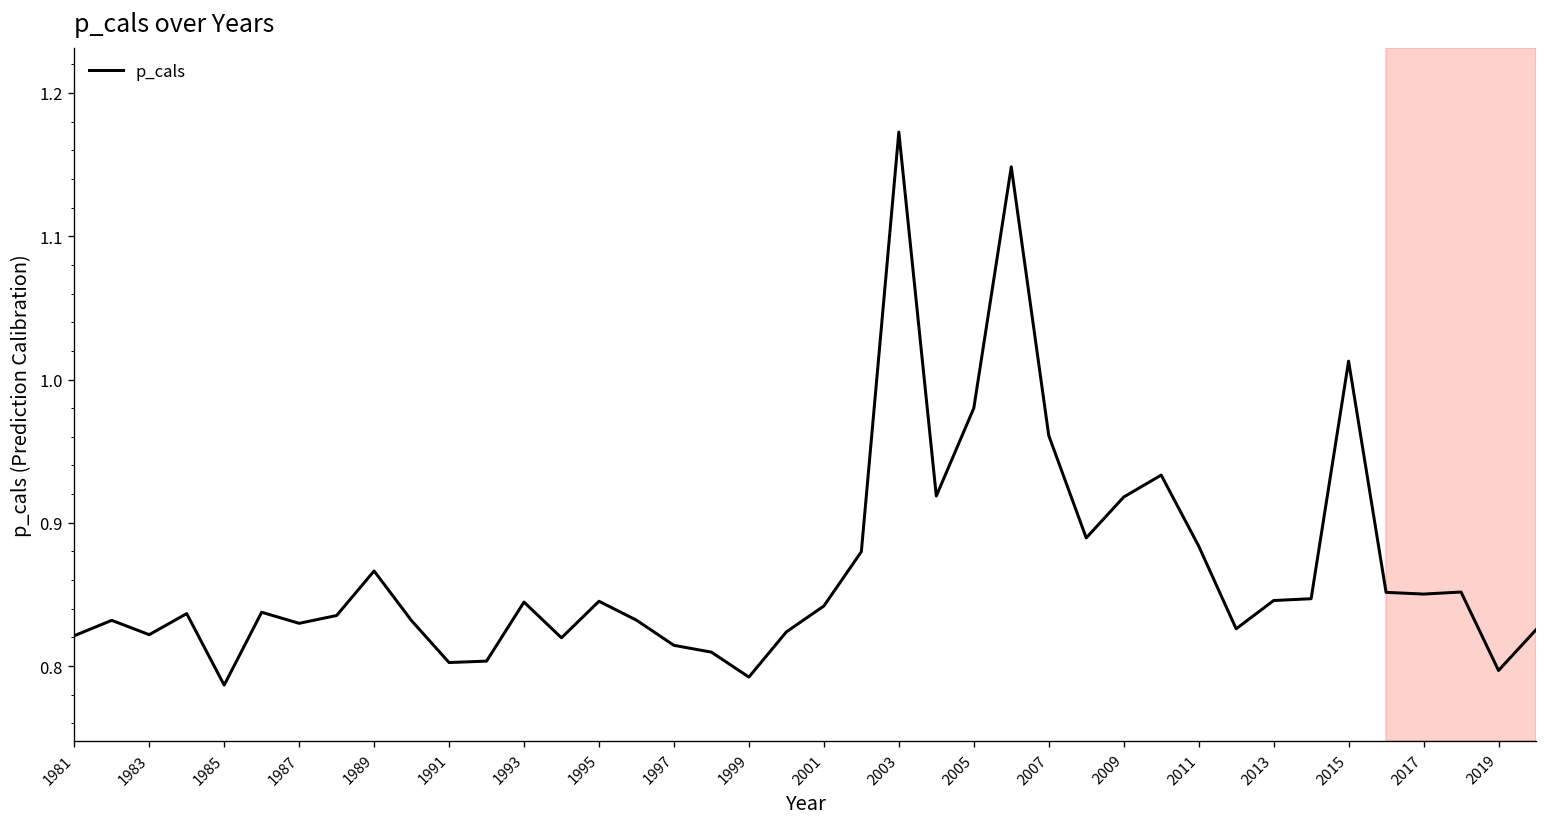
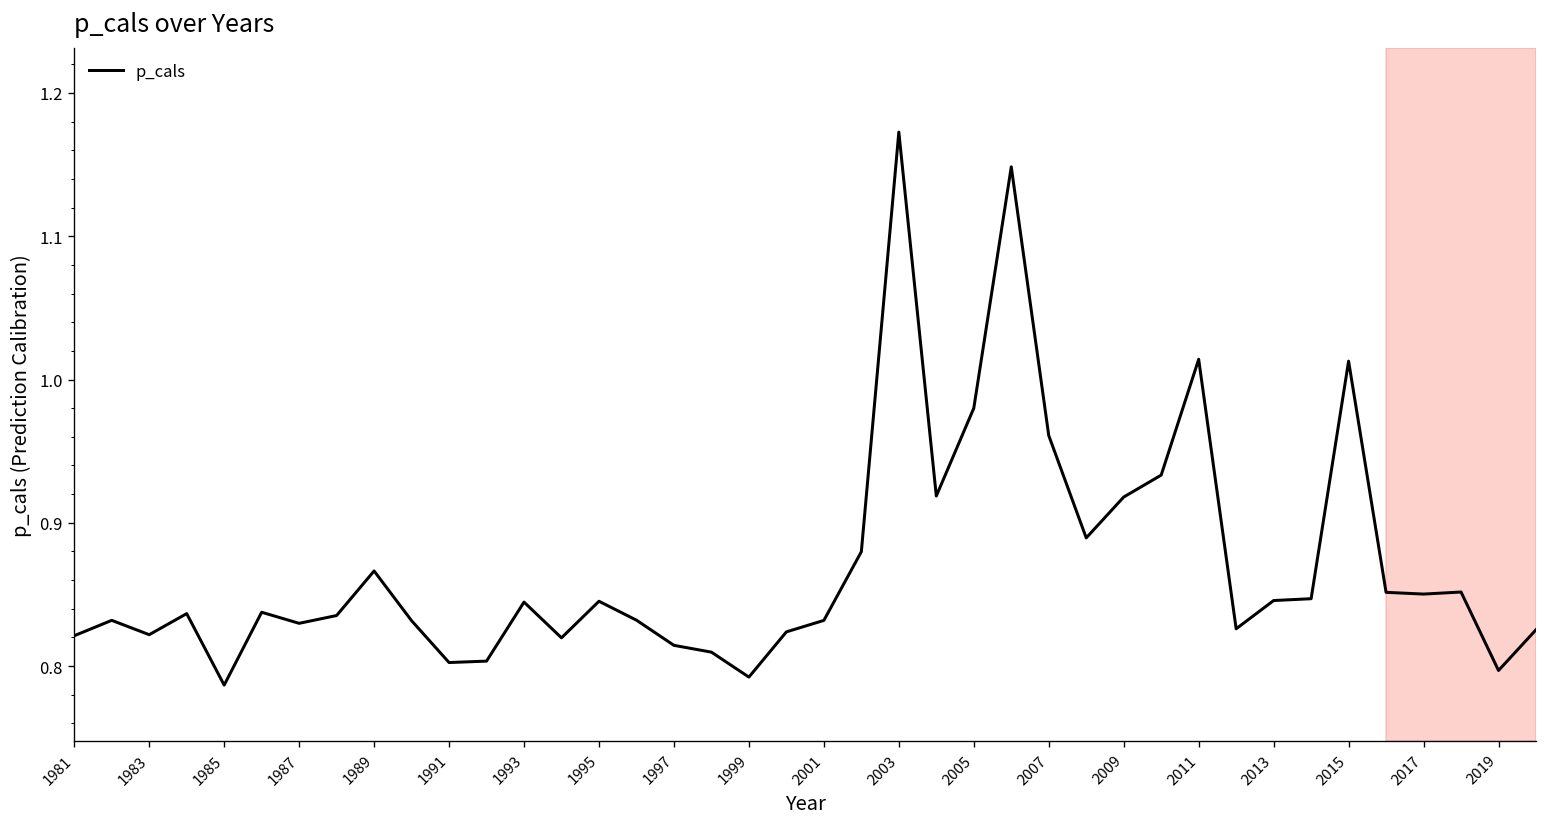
2001: 0.842 -> 0.832
2011: 0.884 -> 1.014
